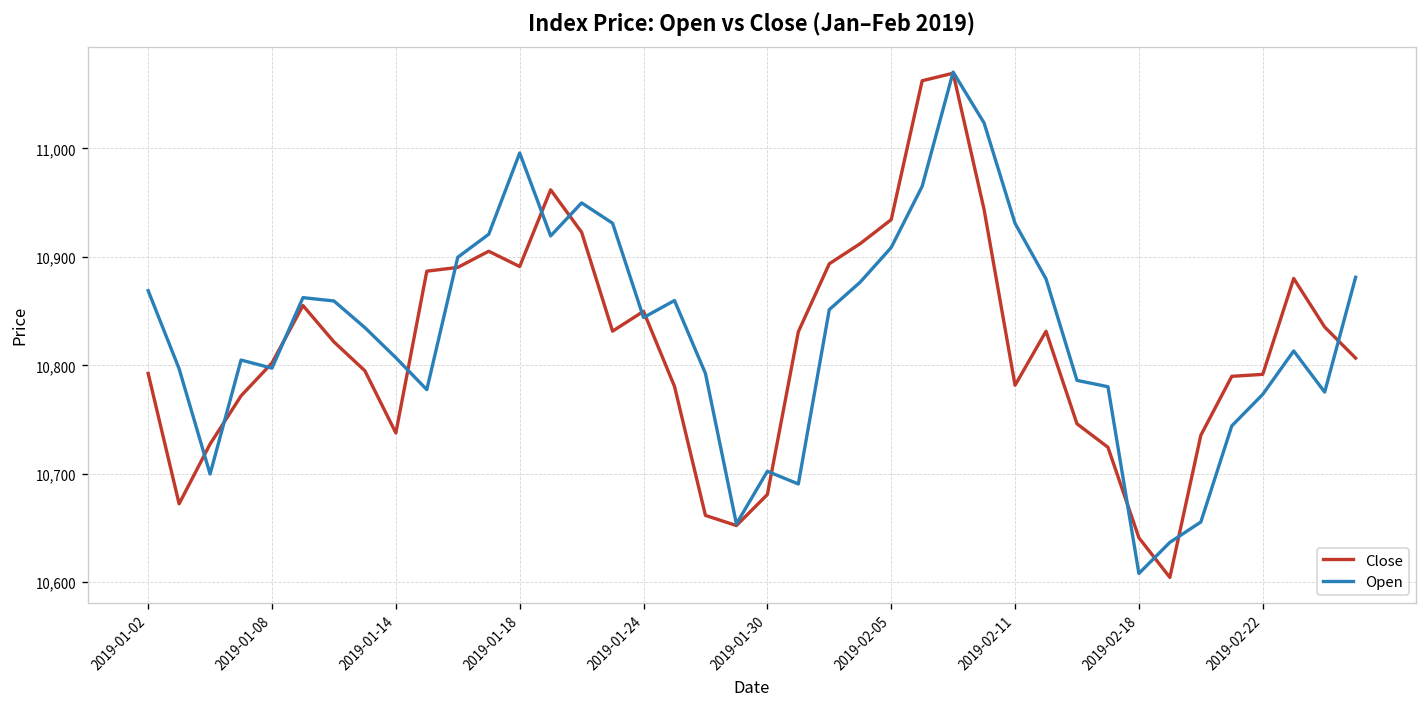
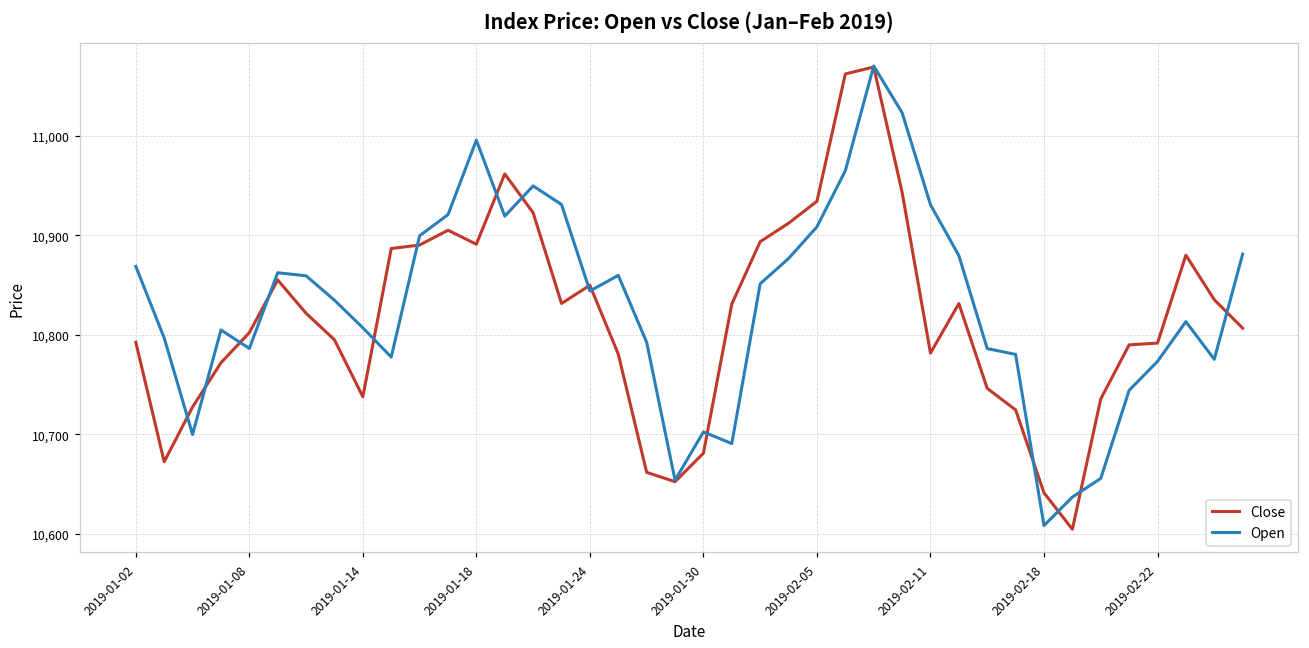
Open, 2019-01-08: 10,800 -> 10,790
